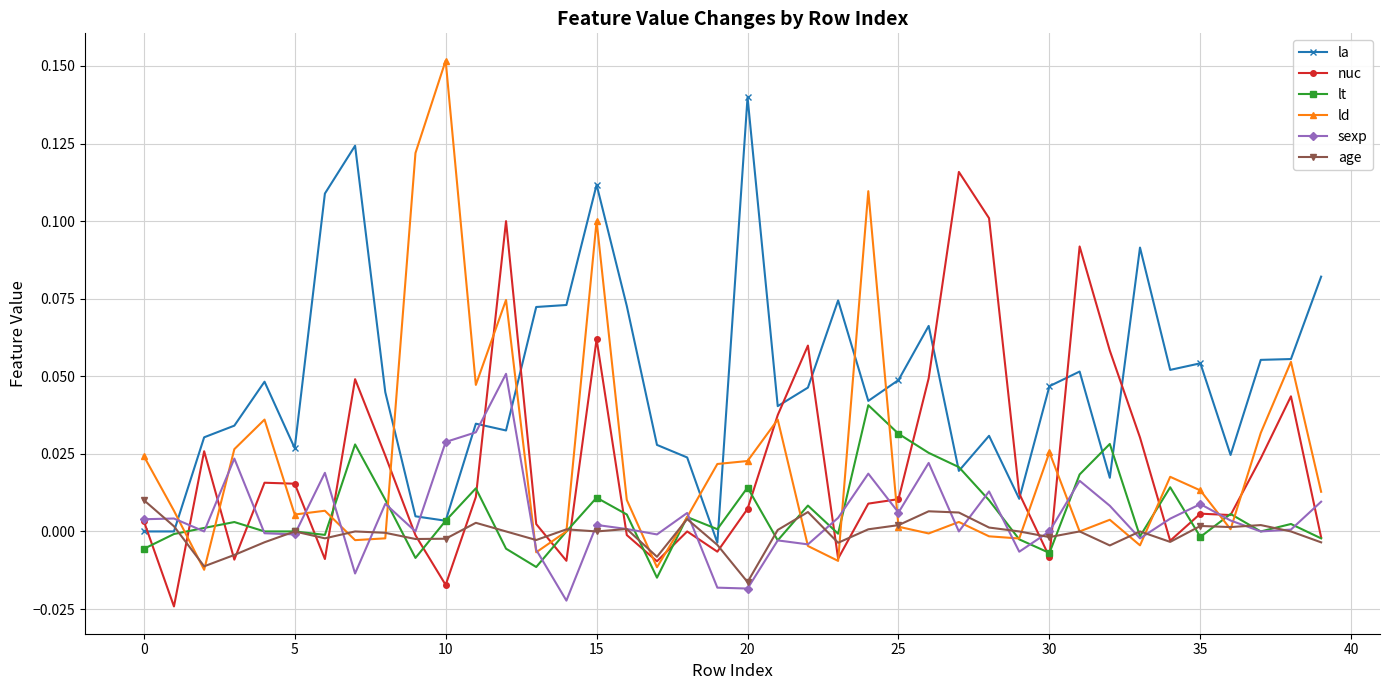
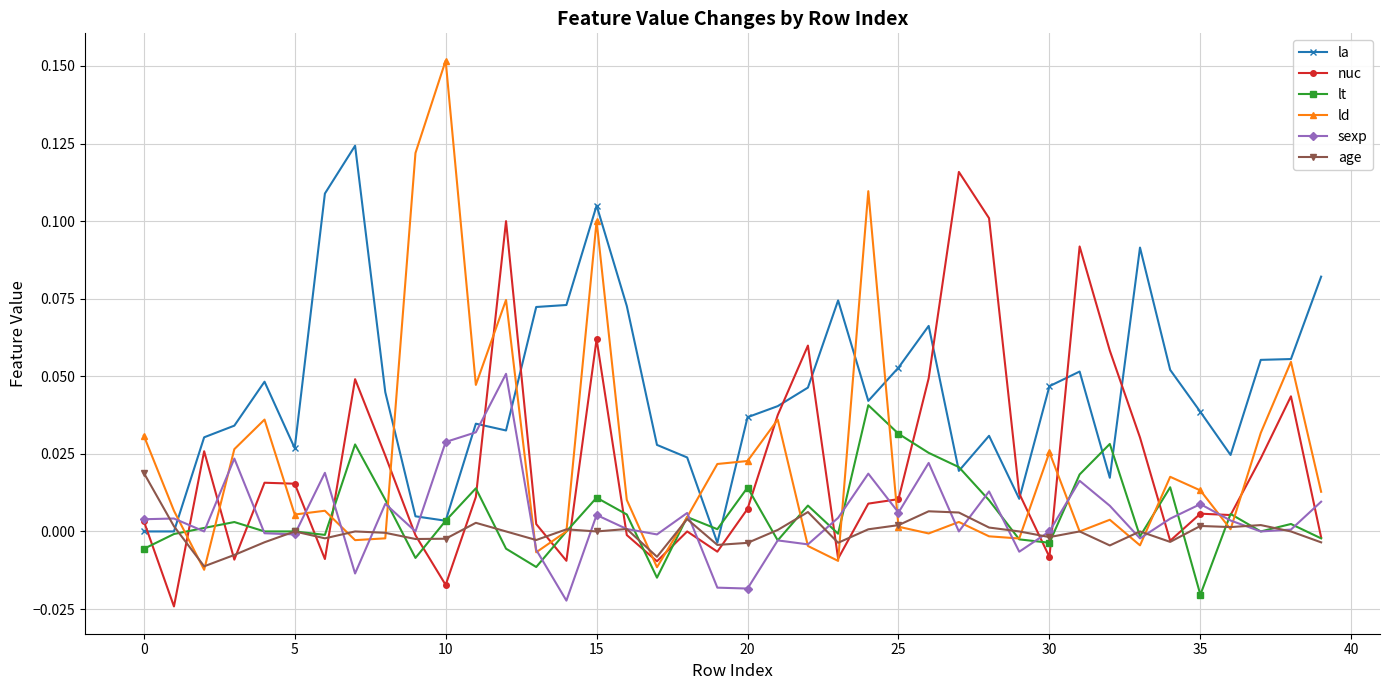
ld, 0: 0.024 -> 0.031
age, 0: 0.010 -> 0.019
la, 15: 0.112 -> 0.105
sexp, 15: 0.002 -> 0.005
la, 20: 0.140 -> 0.037
age, 20: -0.016 -> -0.004
la, 25: 0.049 -> 0.053
lt, 30: -0.007 -> -0.004
la, 35: 0.054 -> 0.039
lt, 35: -0.002 -> -0.020
